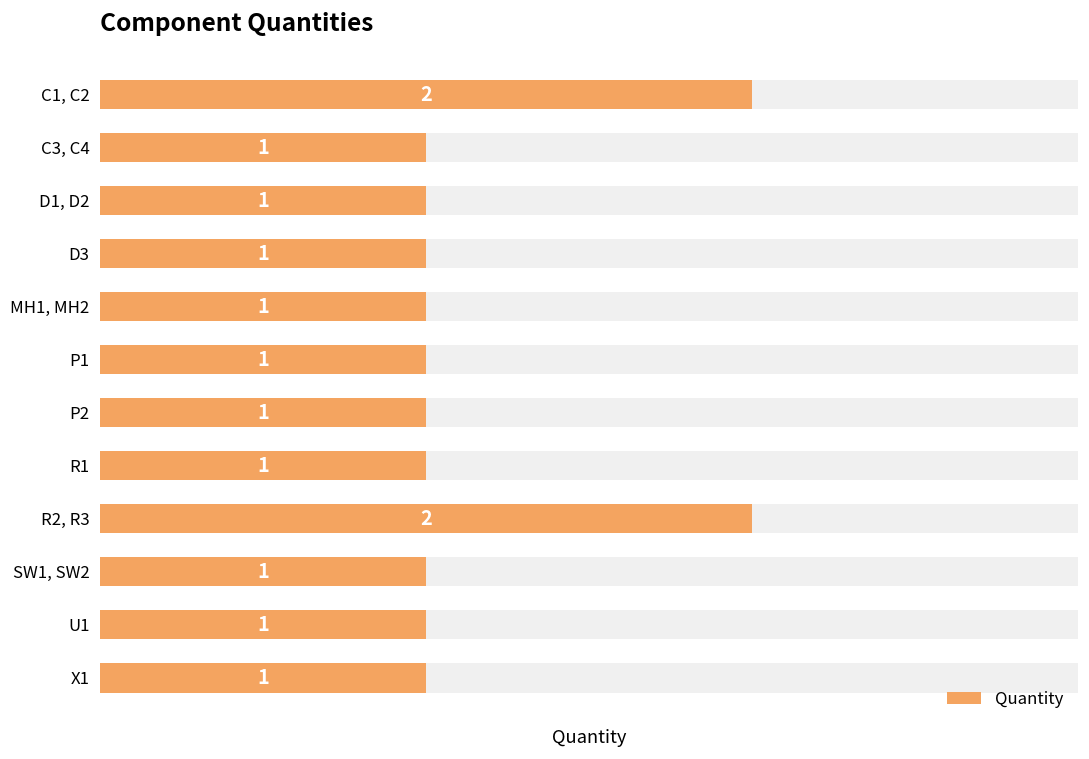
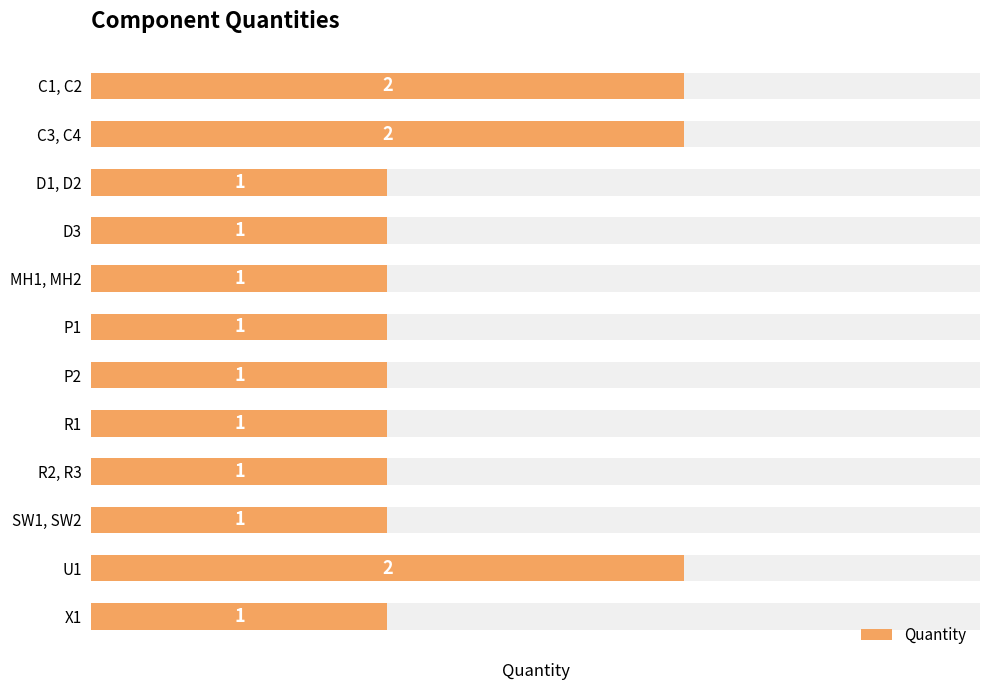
Quantity, C3, C4: 1 -> 2
Quantity, R2, R3: 2 -> 1
Quantity, U1: 1 -> 2
